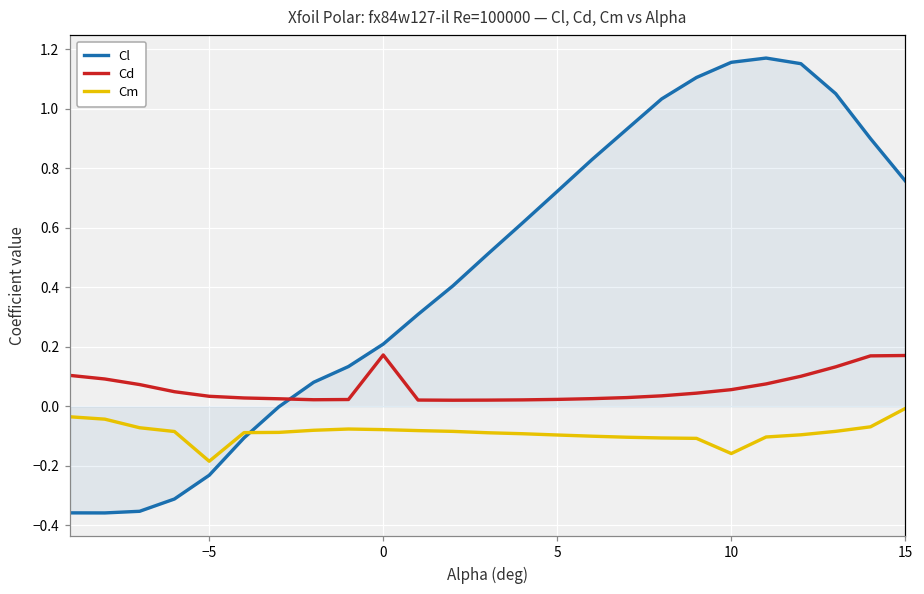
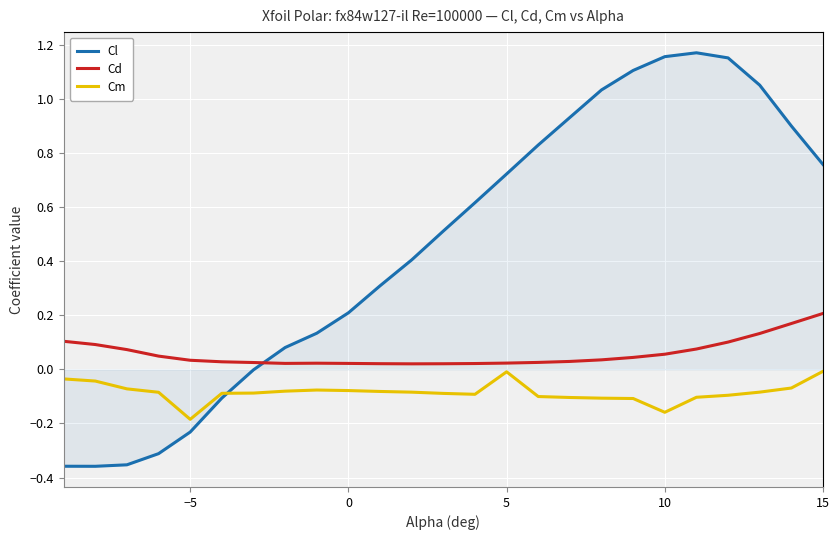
Cd, 0: 0.17 -> 0.02
Cm, 5: -0.10 -> -0.01
Cd, 15: 0.17 -> 0.21
